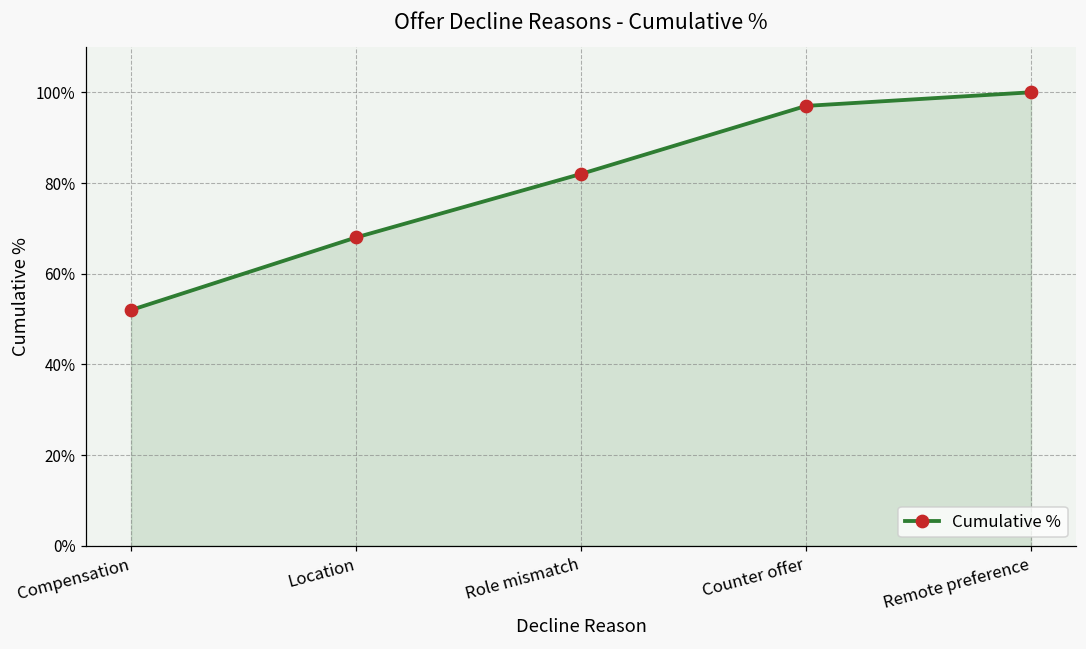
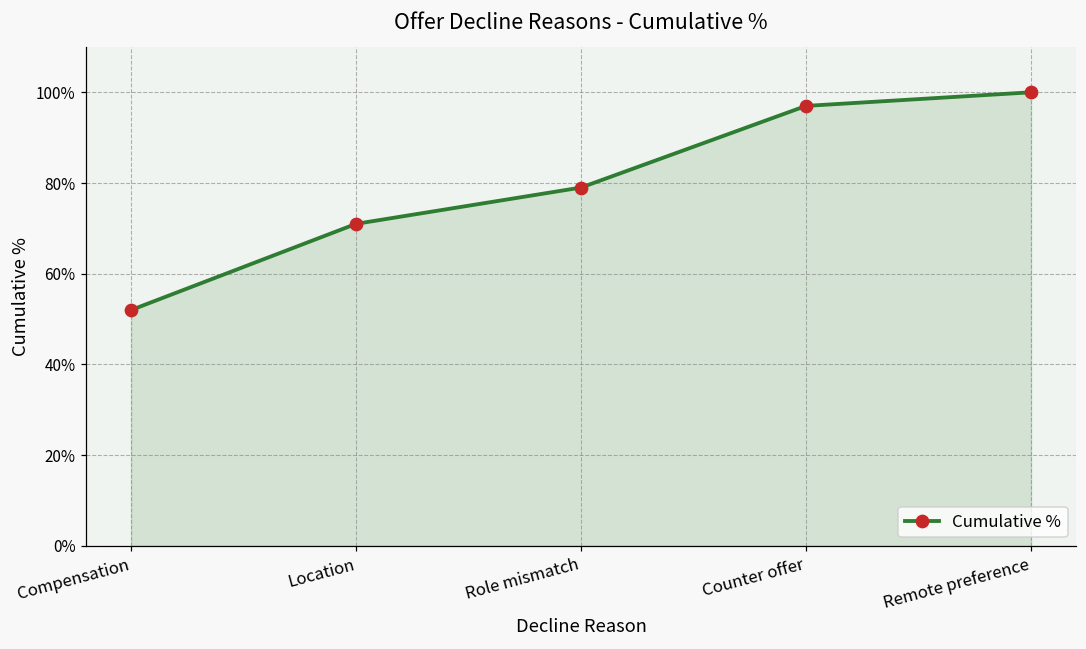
Location: 68% -> 71%
Role mismatch: 82% -> 79%
